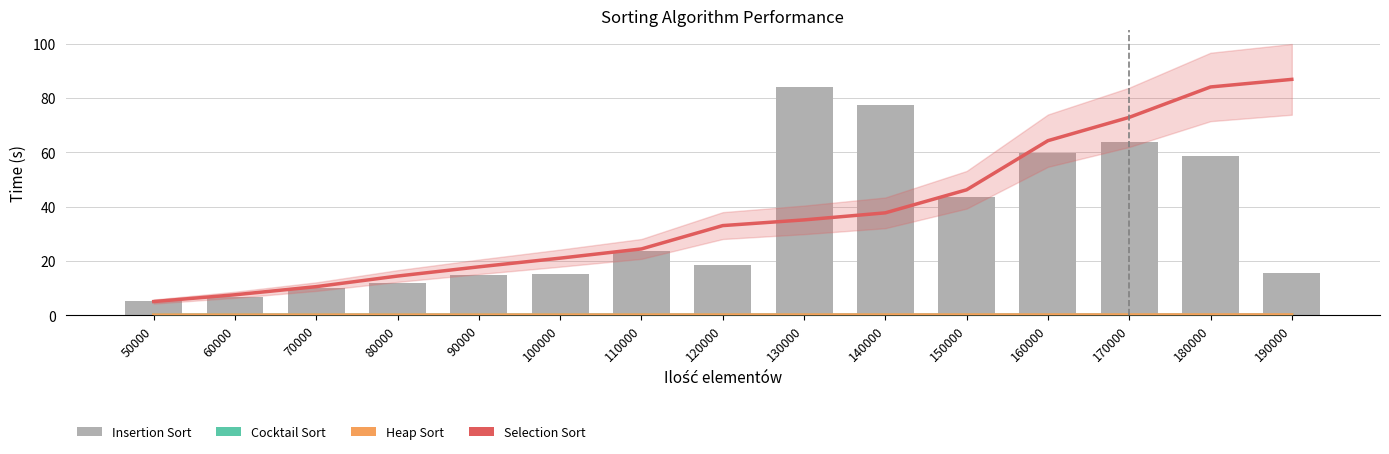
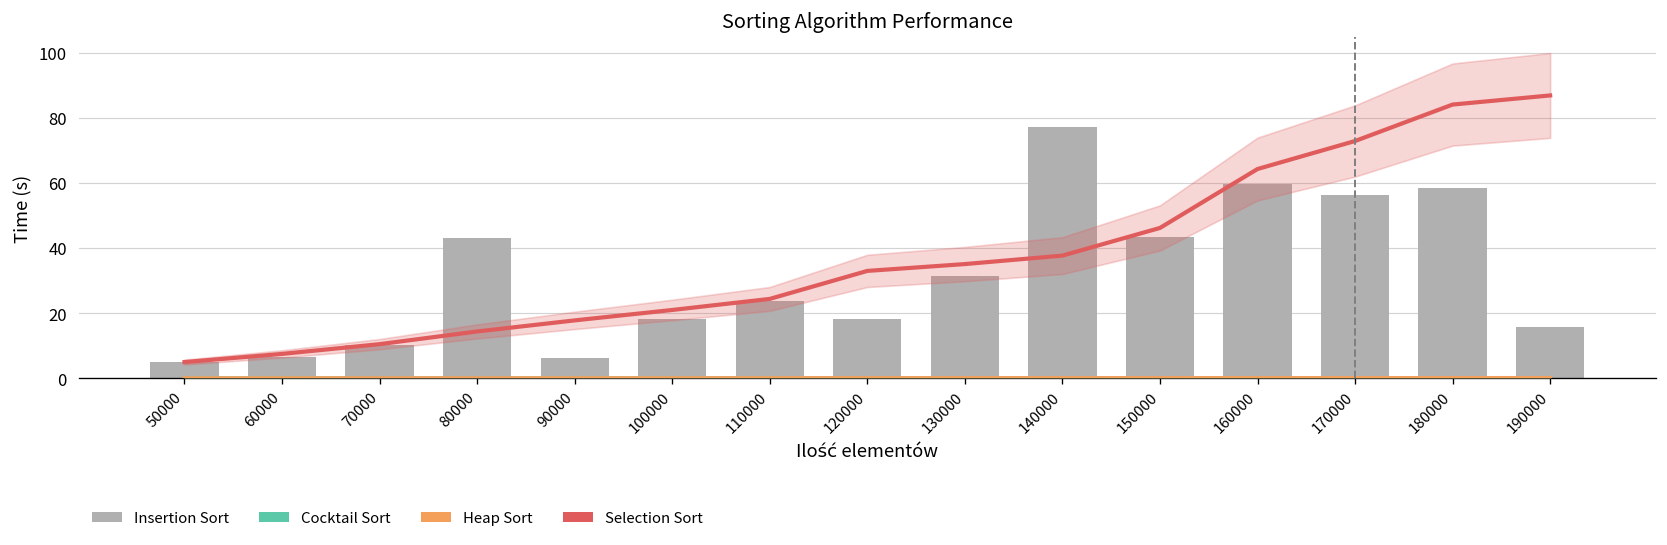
Insertion Sort, 80000: 12 -> 43
Insertion Sort, 90000: 15 -> 6
Insertion Sort, 100000: 15 -> 18
Insertion Sort, 130000: 84 -> 31
Insertion Sort, 170000: 64 -> 56
